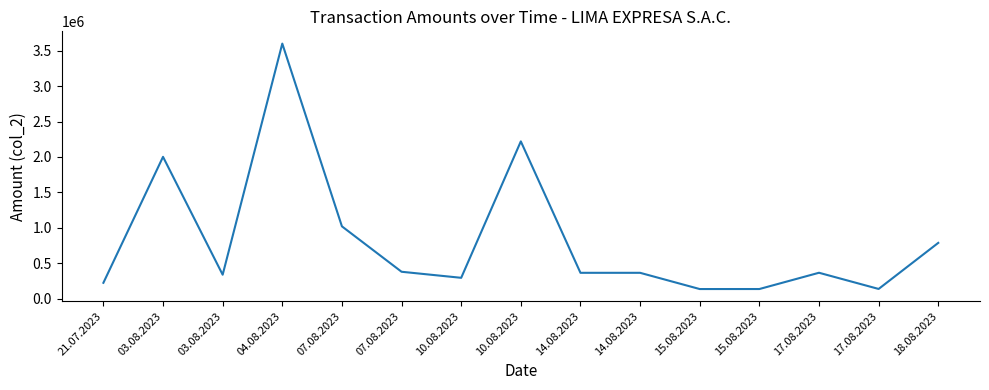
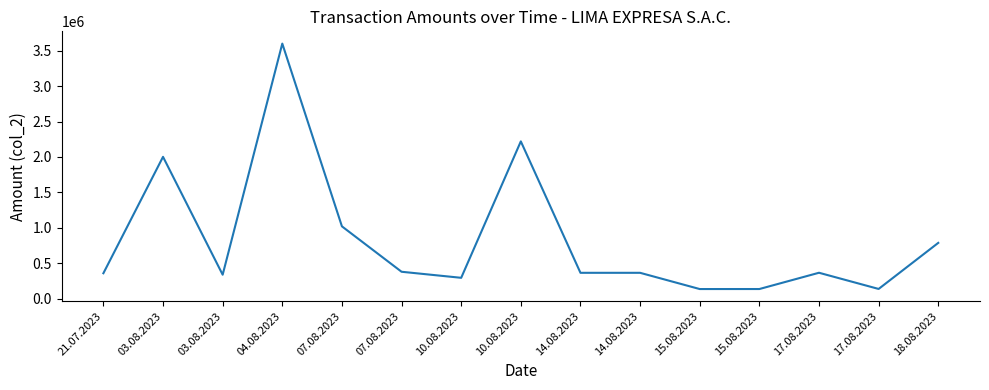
21.07.2023: 200000 -> 400000
